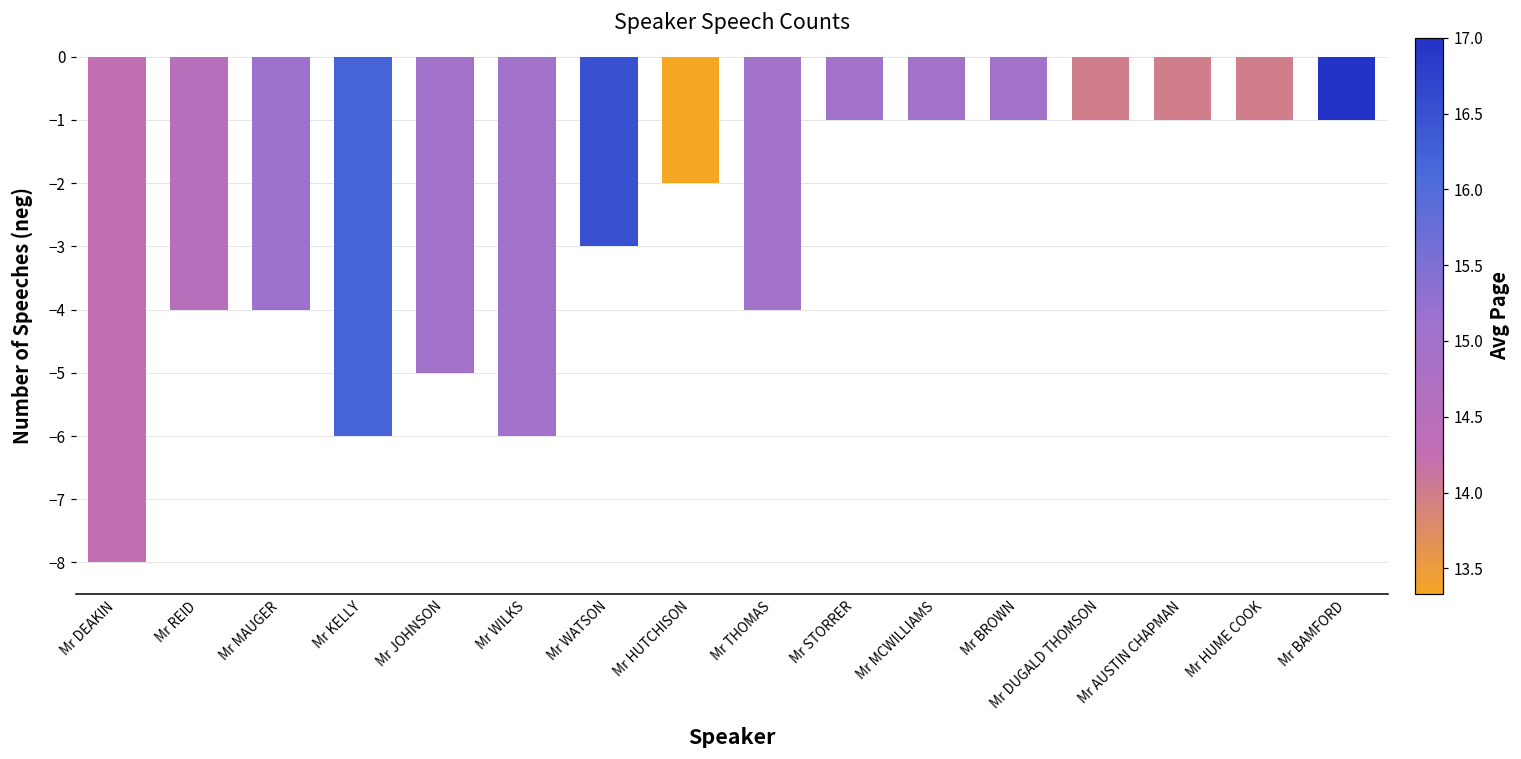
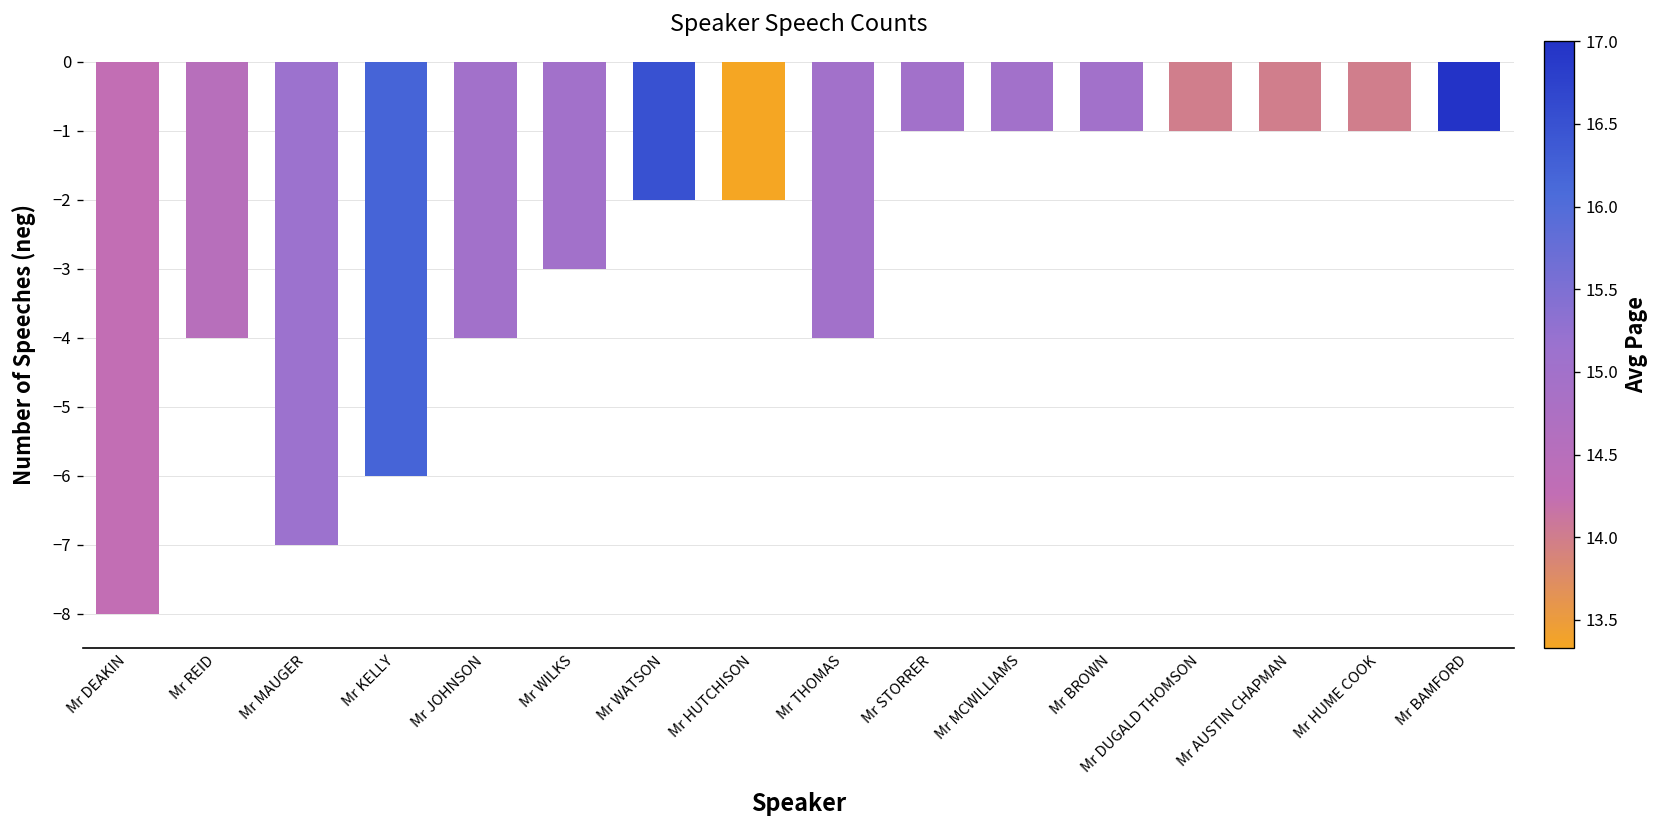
Mr MAUGER: -4.0 -> -7.0
Mr JOHNSON: -5.0 -> -4.0
Mr WILKS: -6.0 -> -3.0
Mr WATSON: -3.0 -> -2.0
